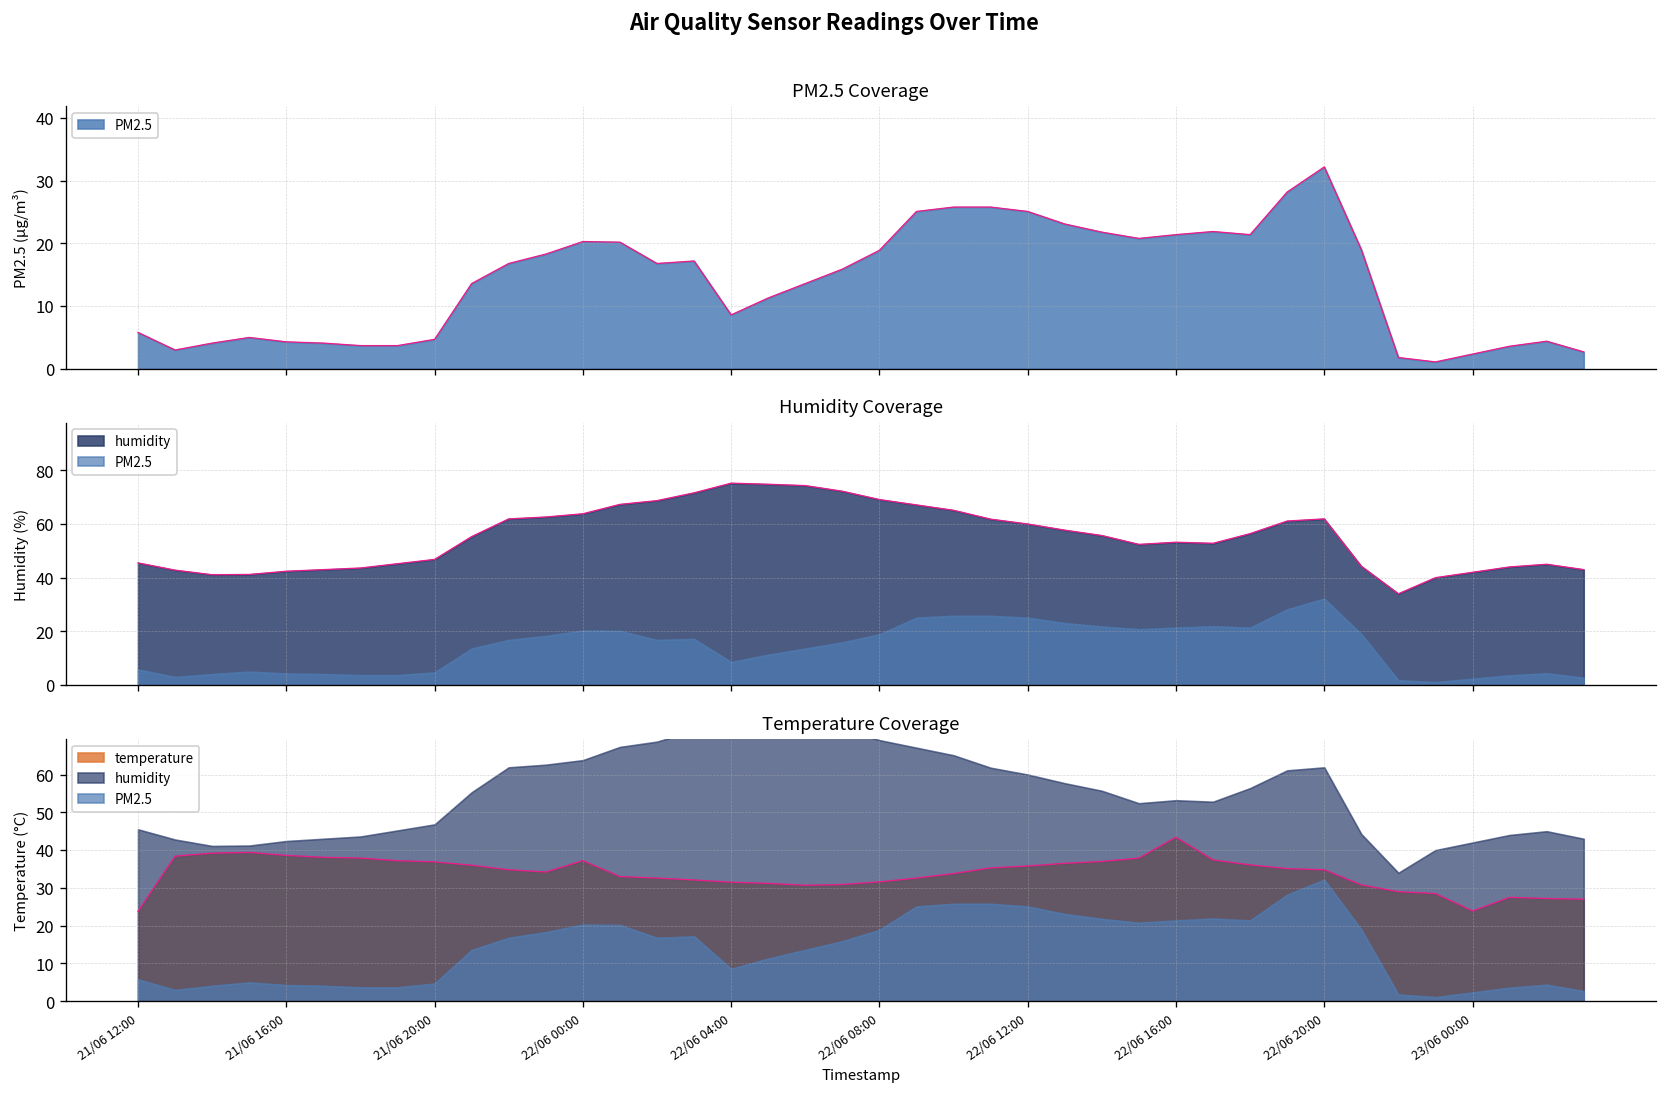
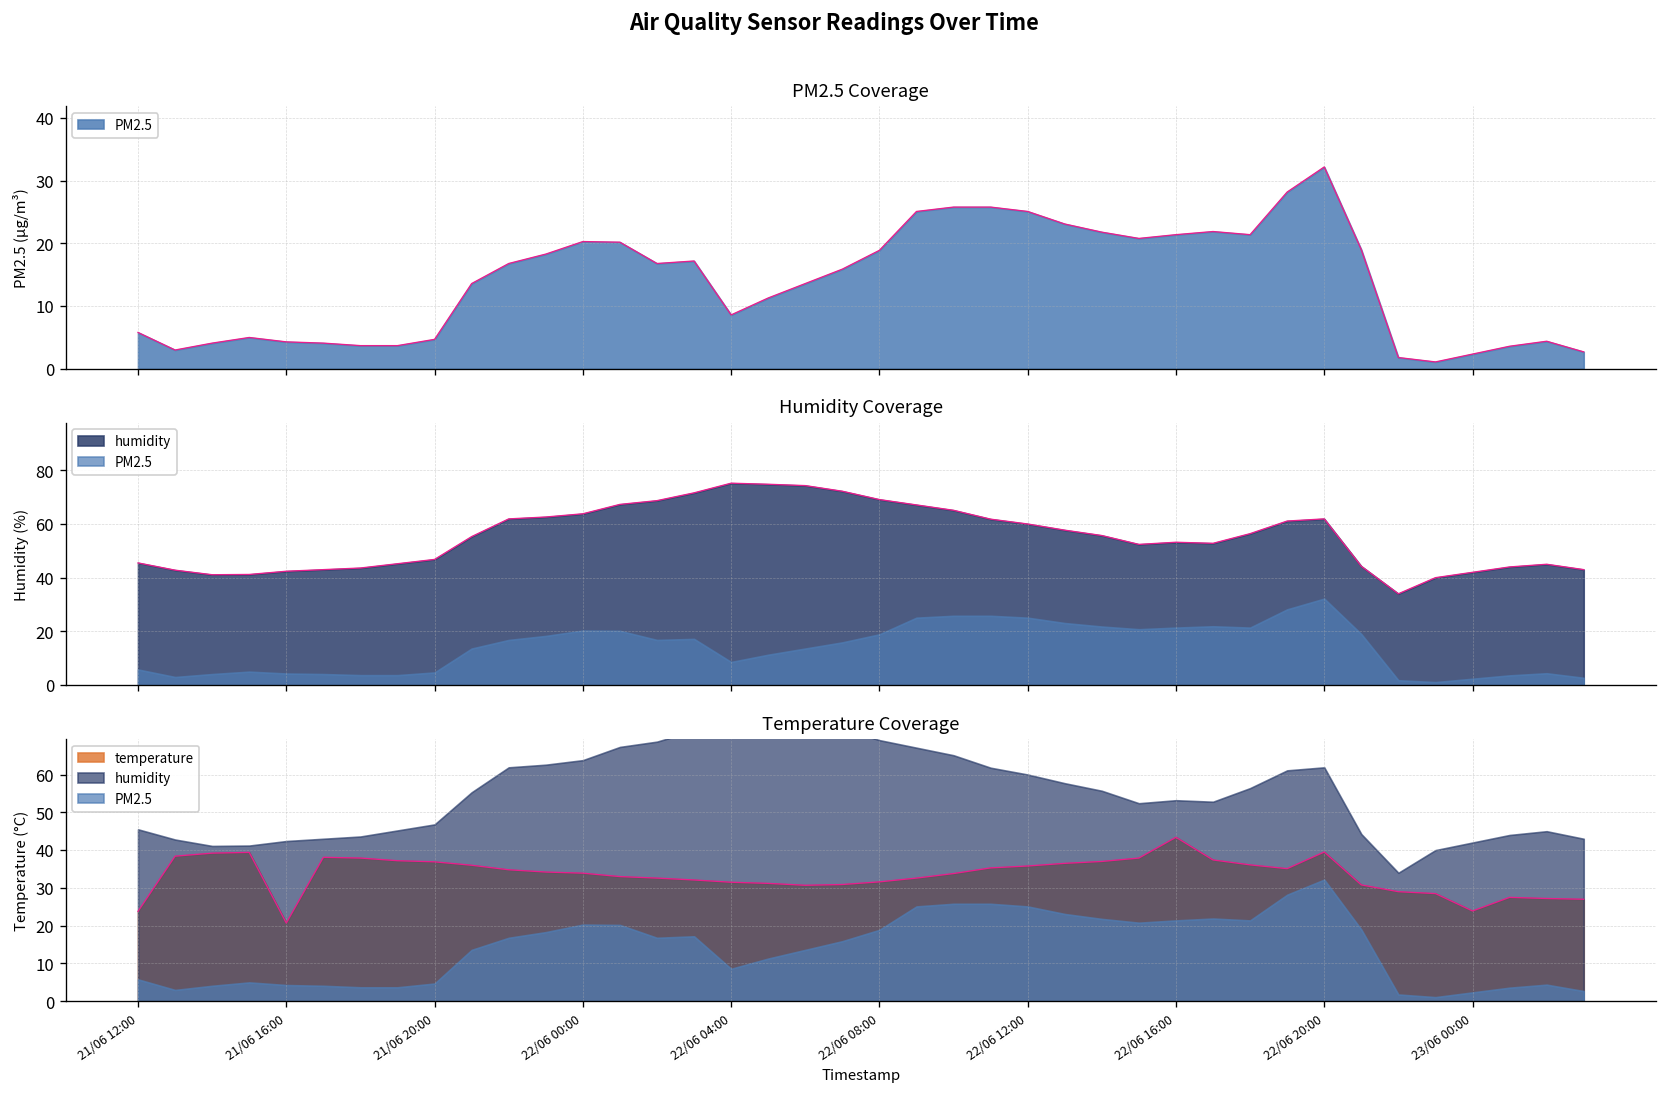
Temperature Coverage, temperature, 21/06 16:00: 39 -> 21
Temperature Coverage, temperature, 22/06 00:00: 37 -> 34
Temperature Coverage, temperature, 22/06 20:00: 35 -> 40
